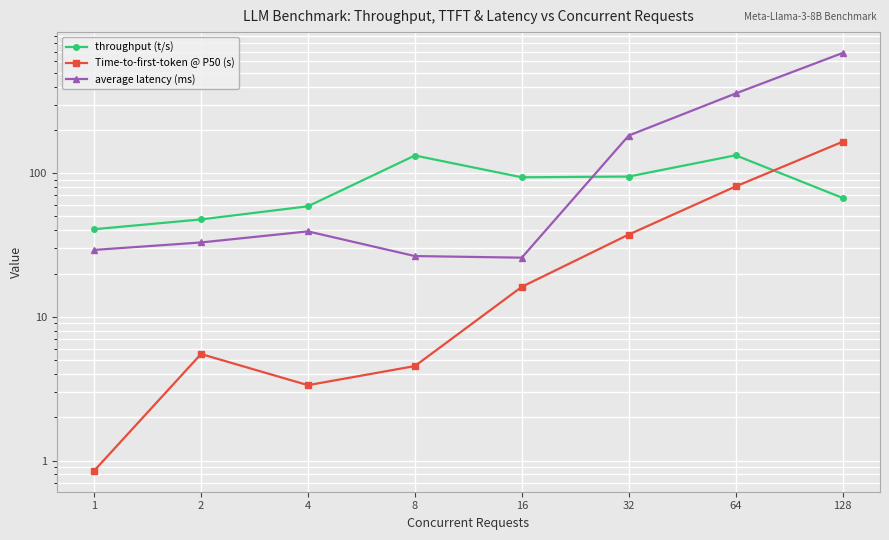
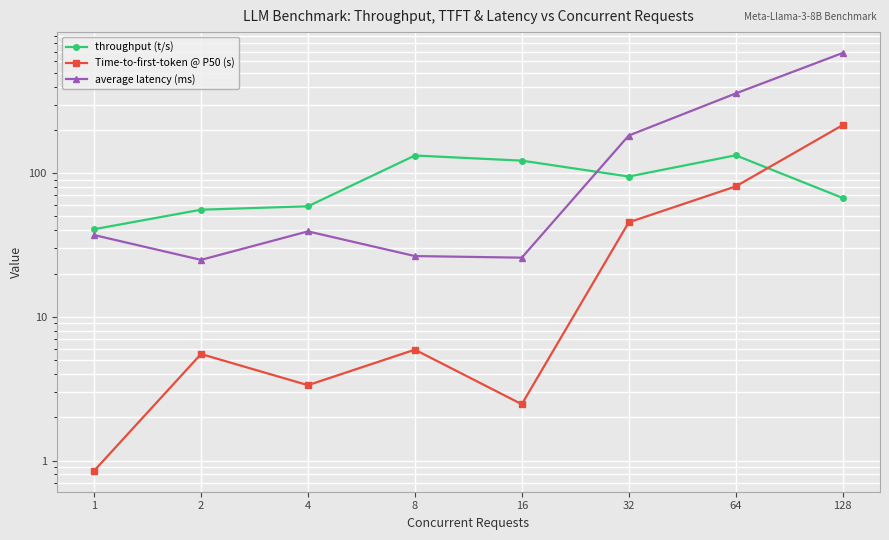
average latency (ms), 1: 29 -> 37
throughput (t/s), 2: 48 -> 56
average latency (ms), 2: 33 -> 25
Time-to-first-token @ P50 (s), 8: 4.5 -> 5.9
throughput (t/s), 16: 90 -> 120
Time-to-first-token @ P50 (s), 16: 16 -> 2.5
Time-to-first-token @ P50 (s), 32: 37 -> 45
Time-to-first-token @ P50 (s), 128: 170 -> 220
